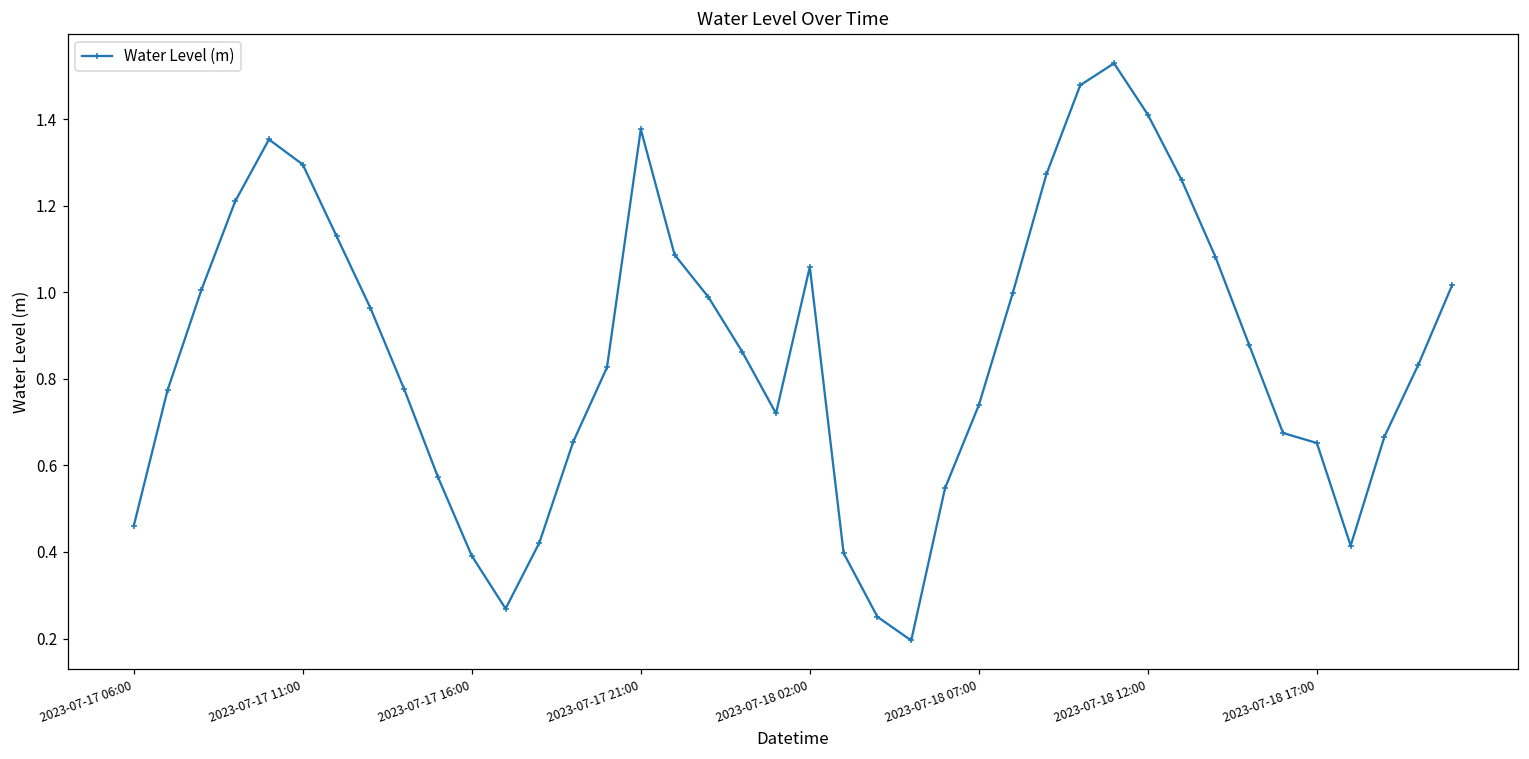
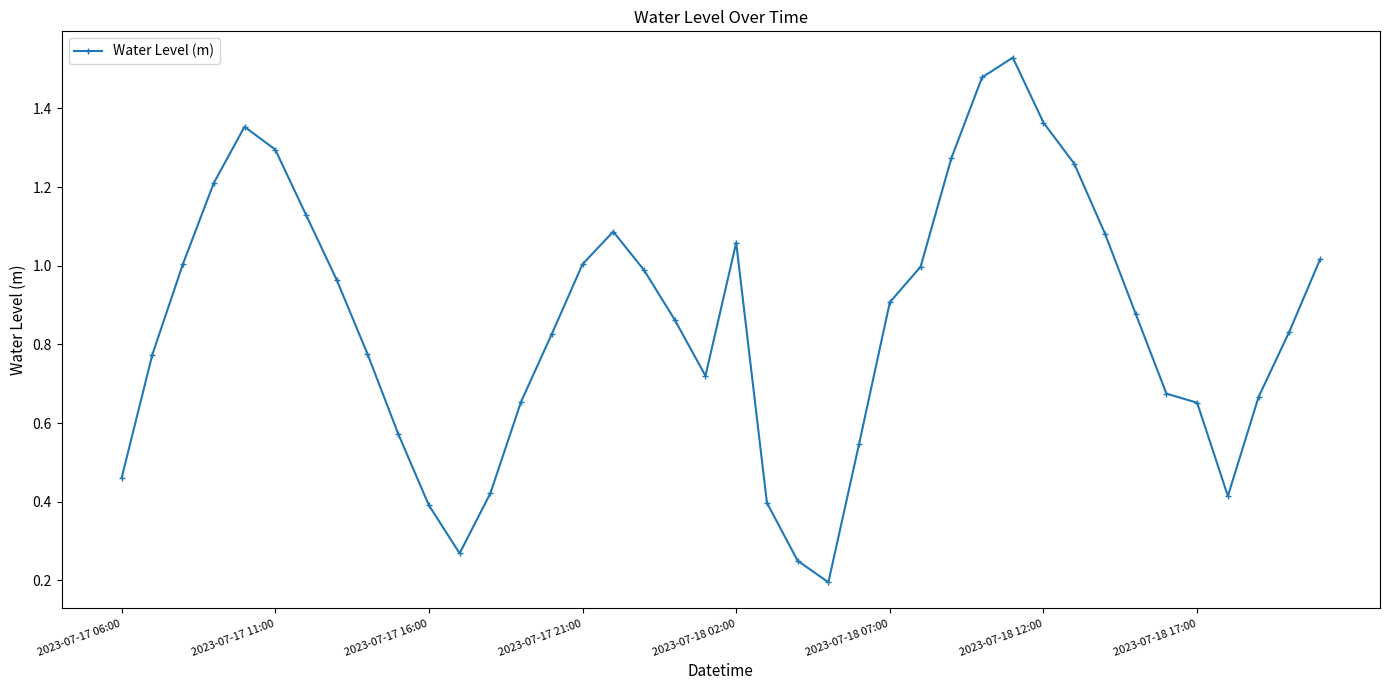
2023-07-17 21:00: 1.38 -> 1.00
2023-07-18 07:00: 0.74 -> 0.91
2023-07-18 12:00: 1.41 -> 1.36
